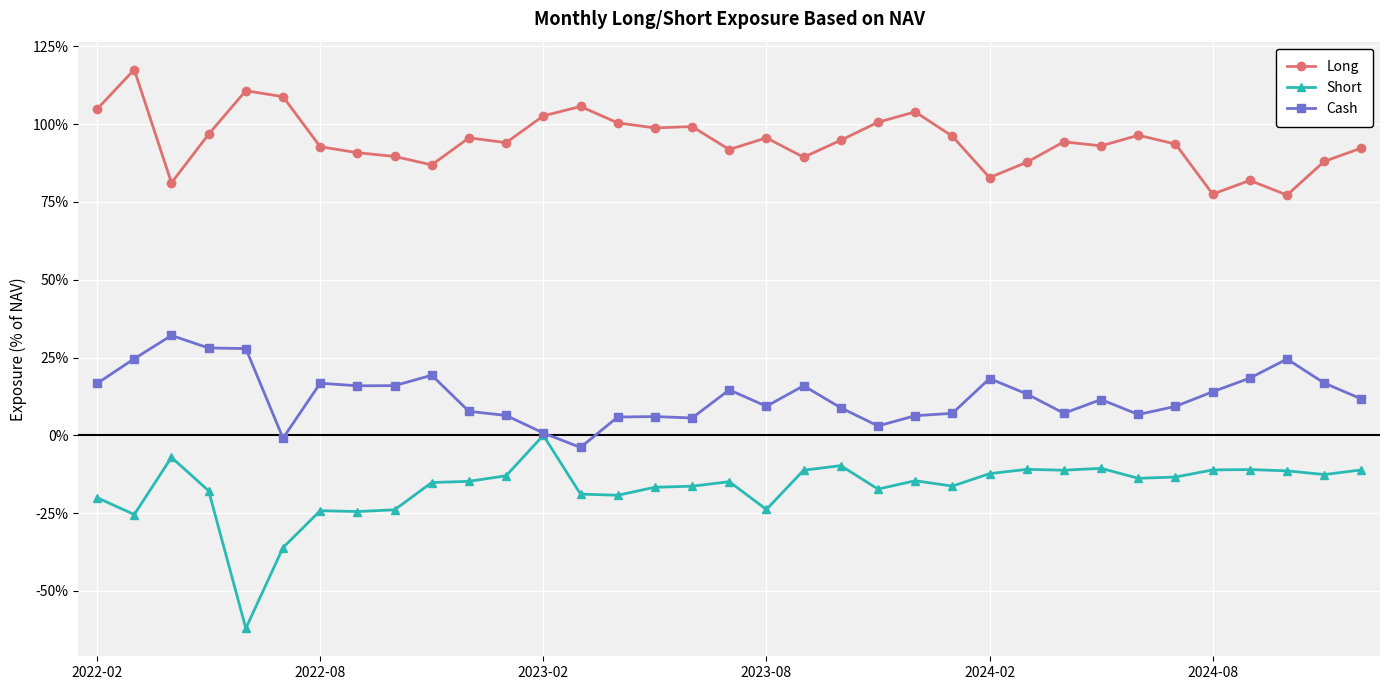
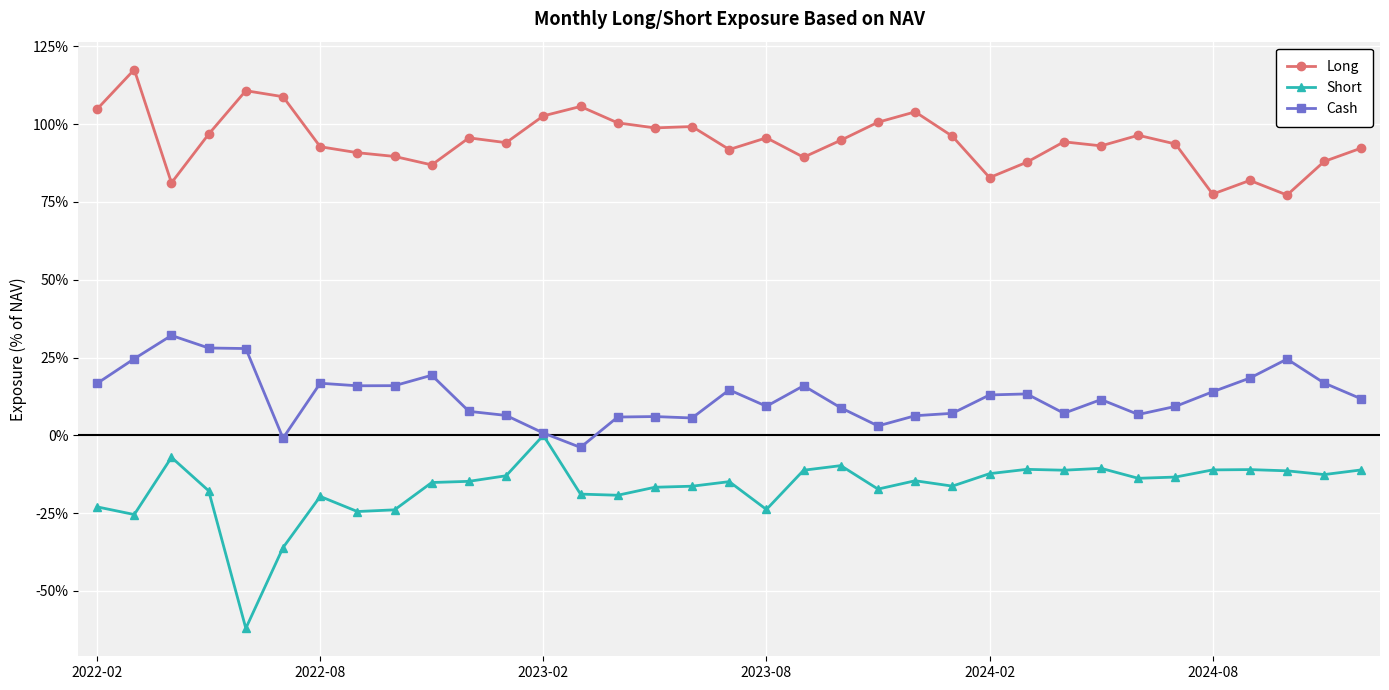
Short, 2022-02: -20% -> -23%
Short, 2022-08: -24% -> -20%
Cash, 2024-02: 18% -> 13%
